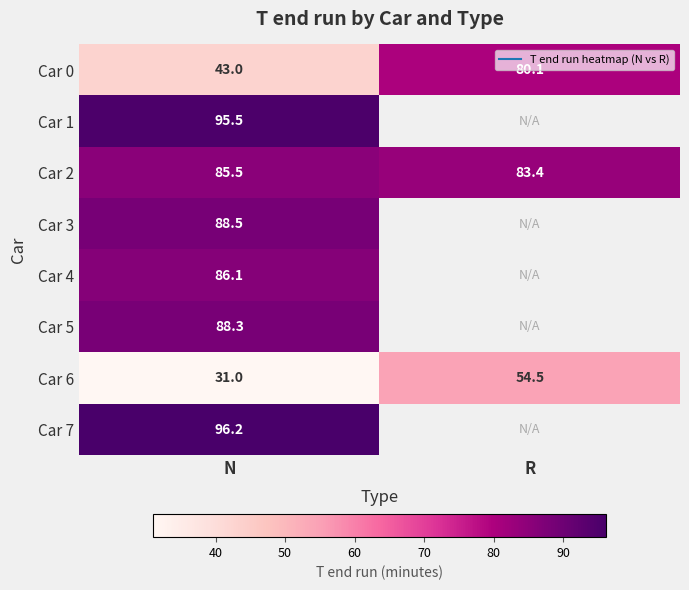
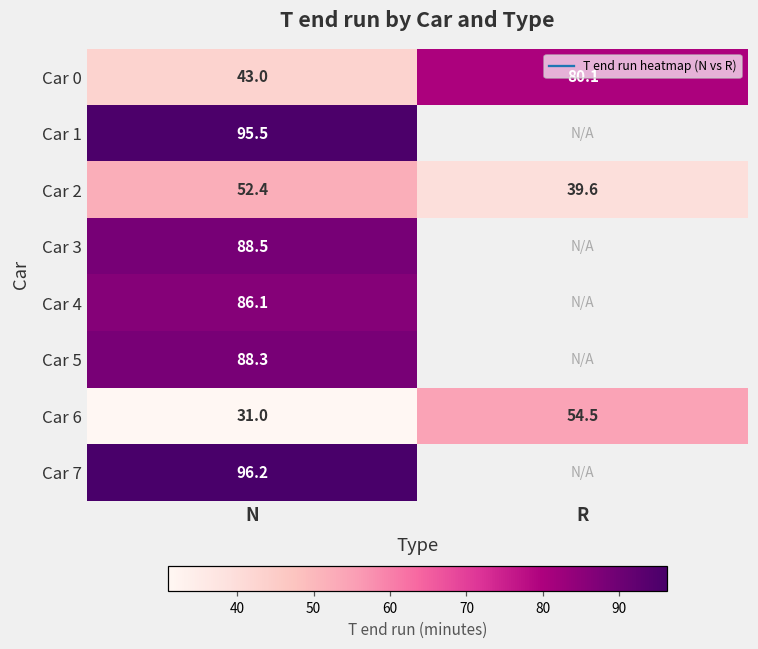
Car 2, N: 85.5 -> 52.4
Car 2, R: 83.4 -> 39.6
